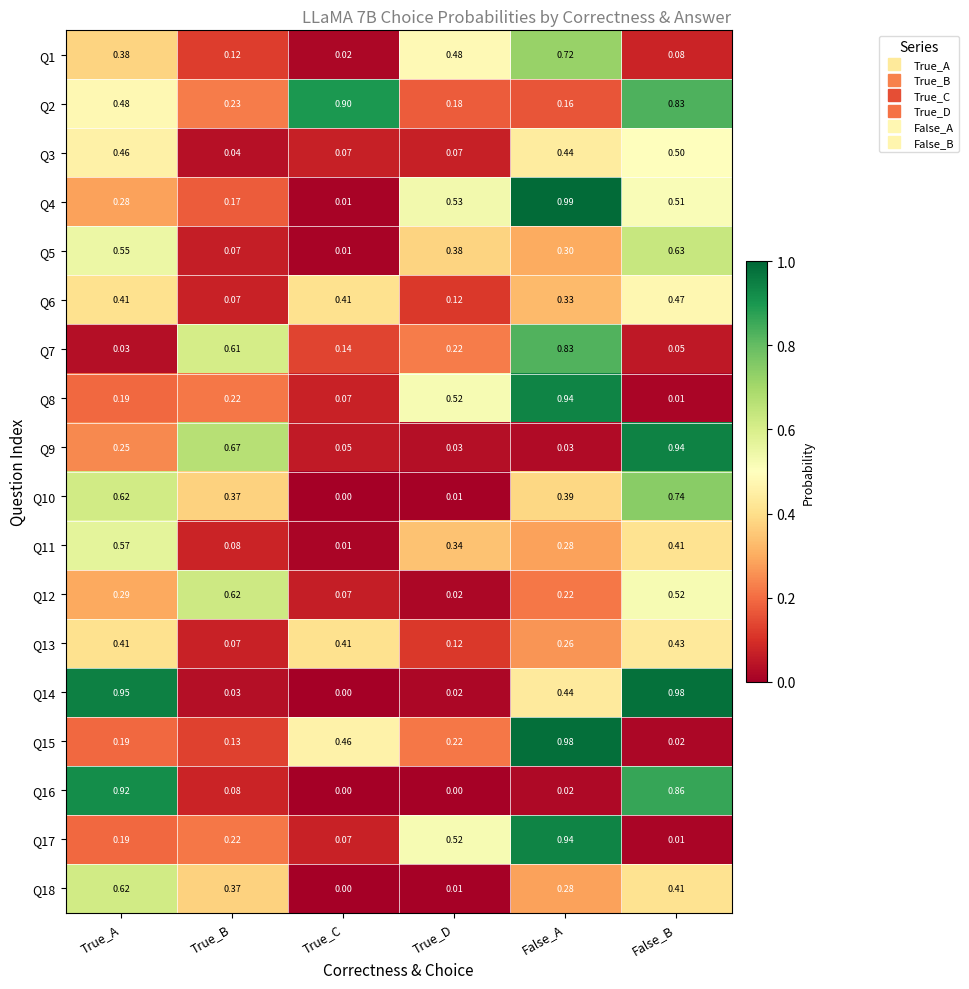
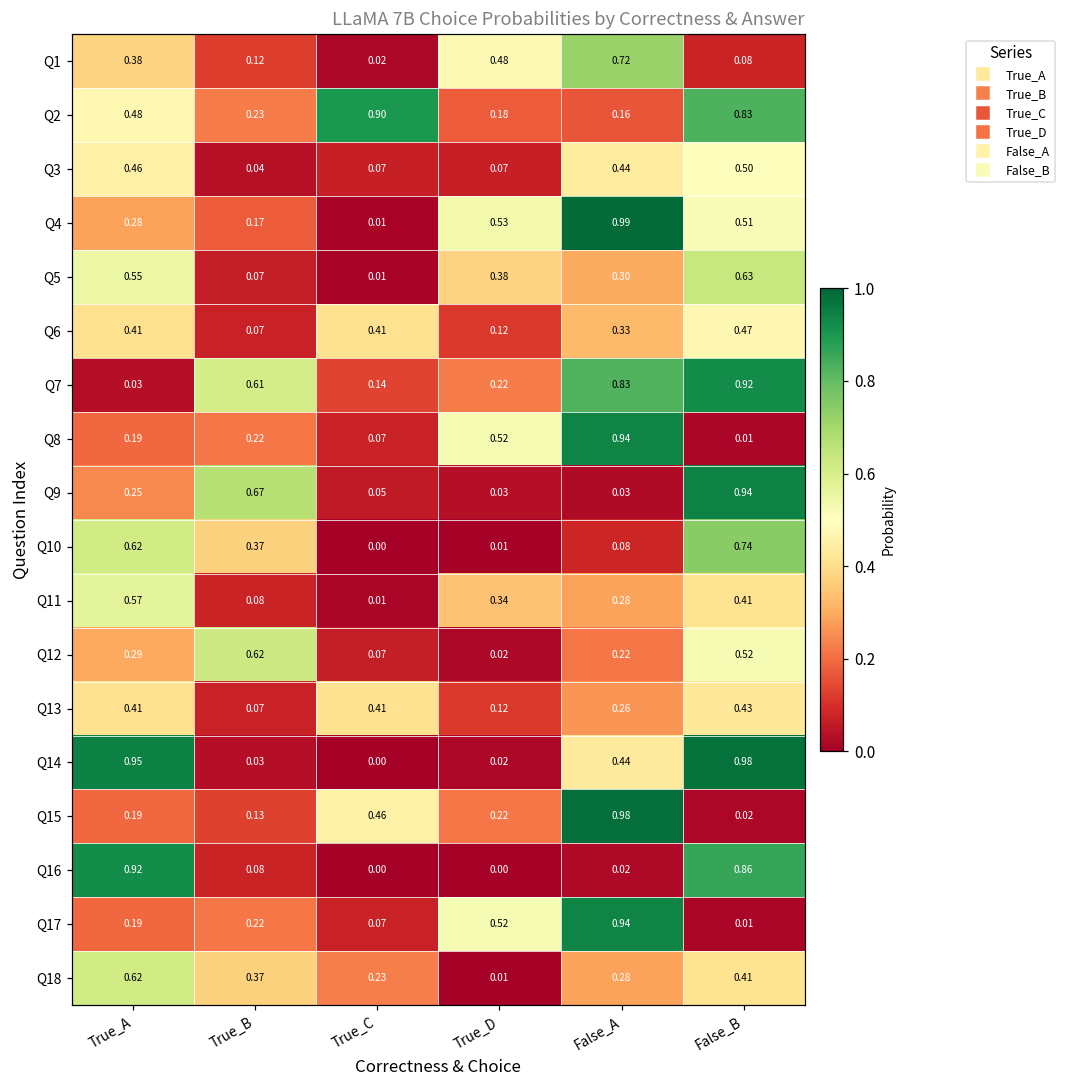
Q7, False_B: 0.05 -> 0.92
Q10, False_A: 0.39 -> 0.08
Q18, True_C: 0.00 -> 0.23
